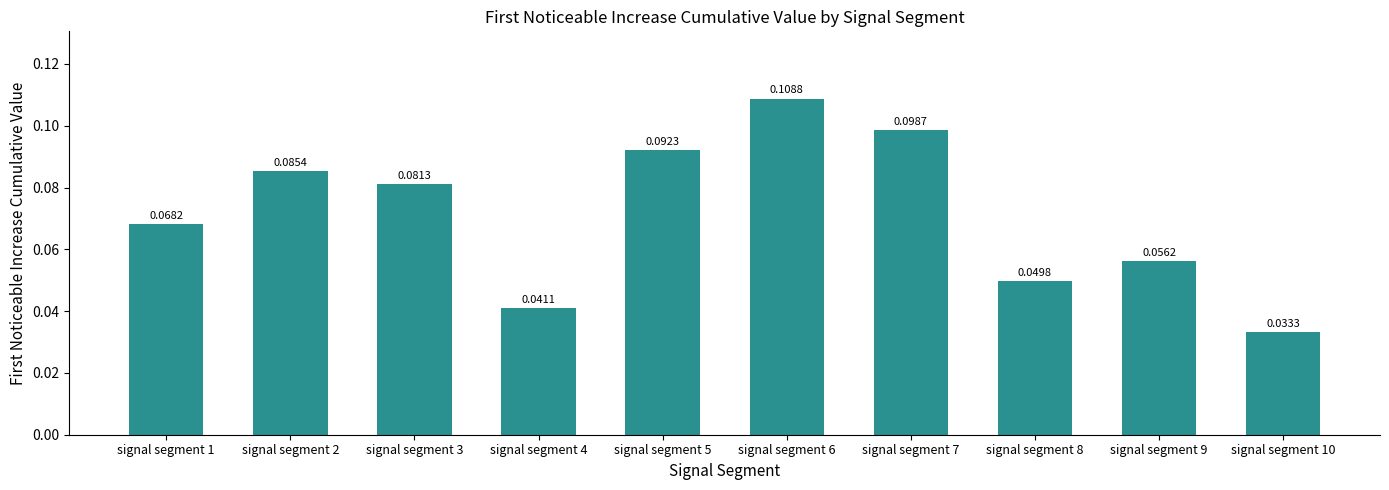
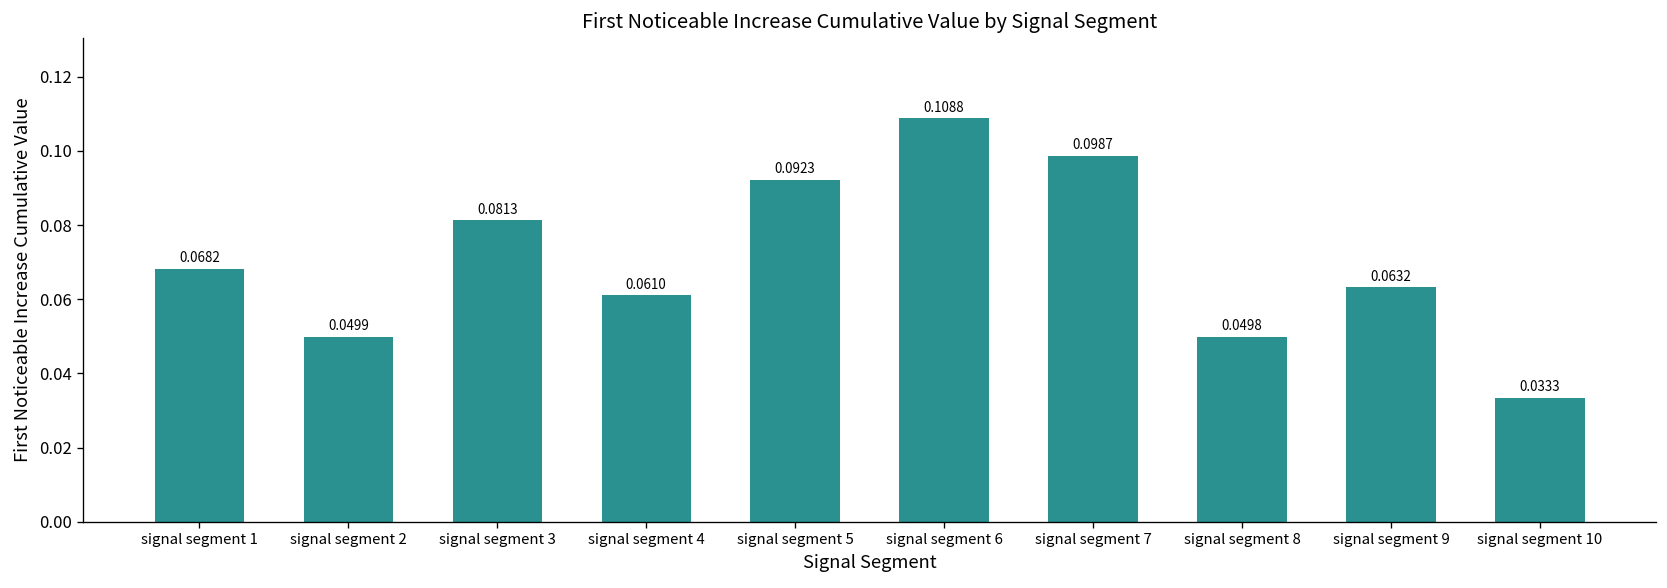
signal segment 2: 0.0854 -> 0.0499
signal segment 4: 0.0411 -> 0.0610
signal segment 9: 0.0562 -> 0.0632
